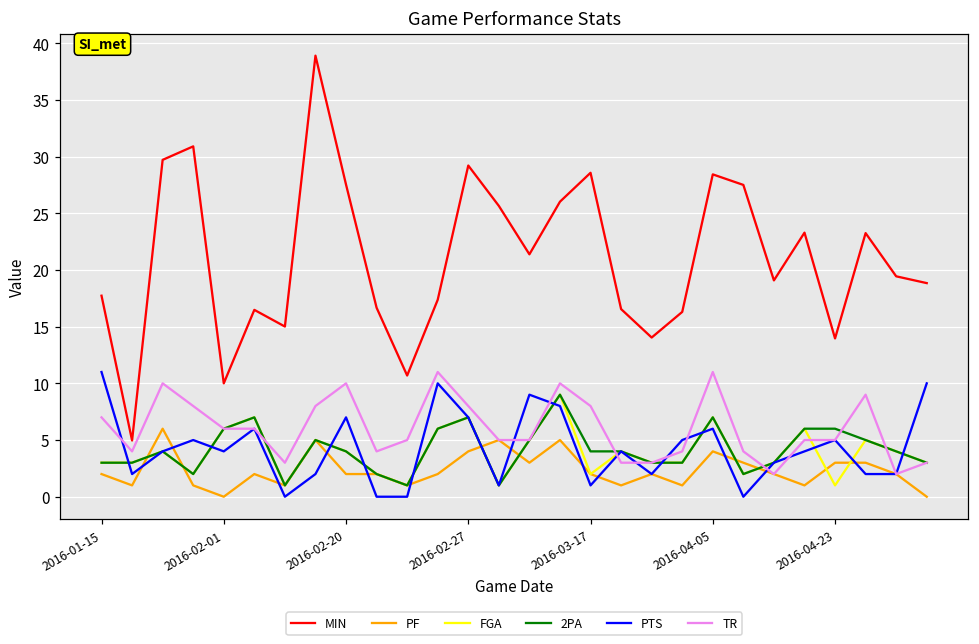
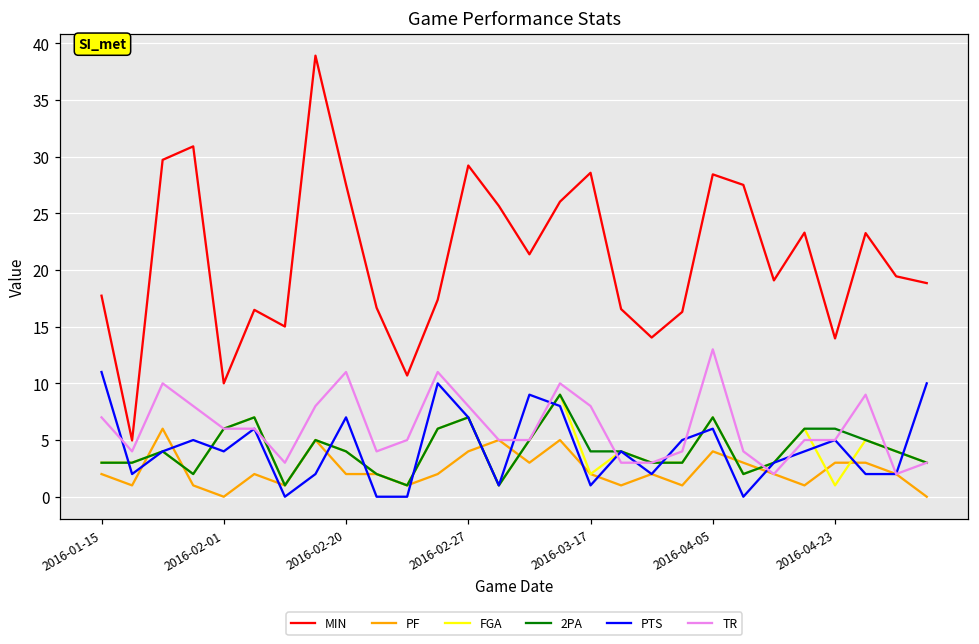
TR, 2016-02-20: 10 -> 11
TR, 2016-04-05: 11 -> 13
